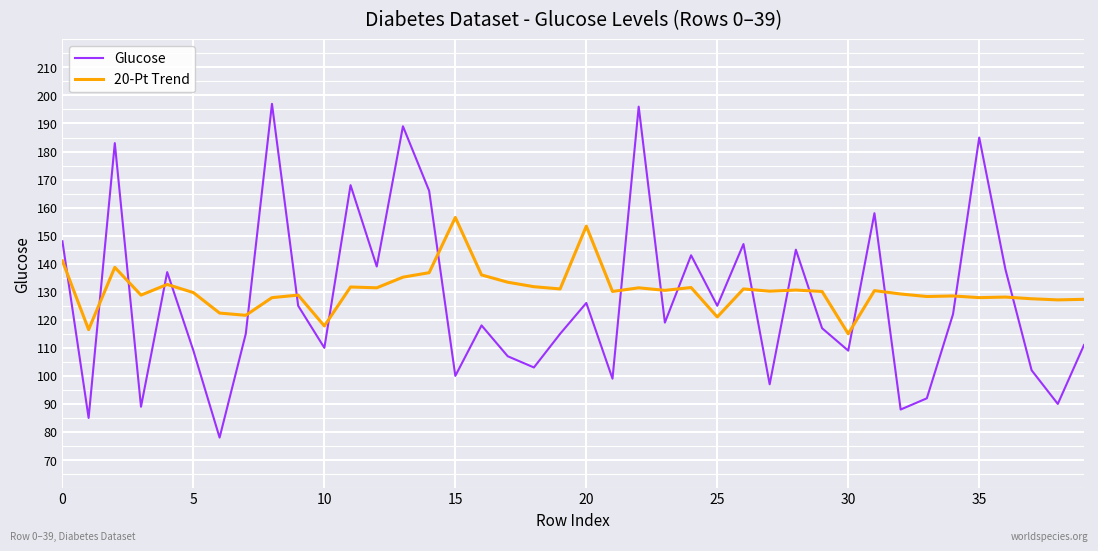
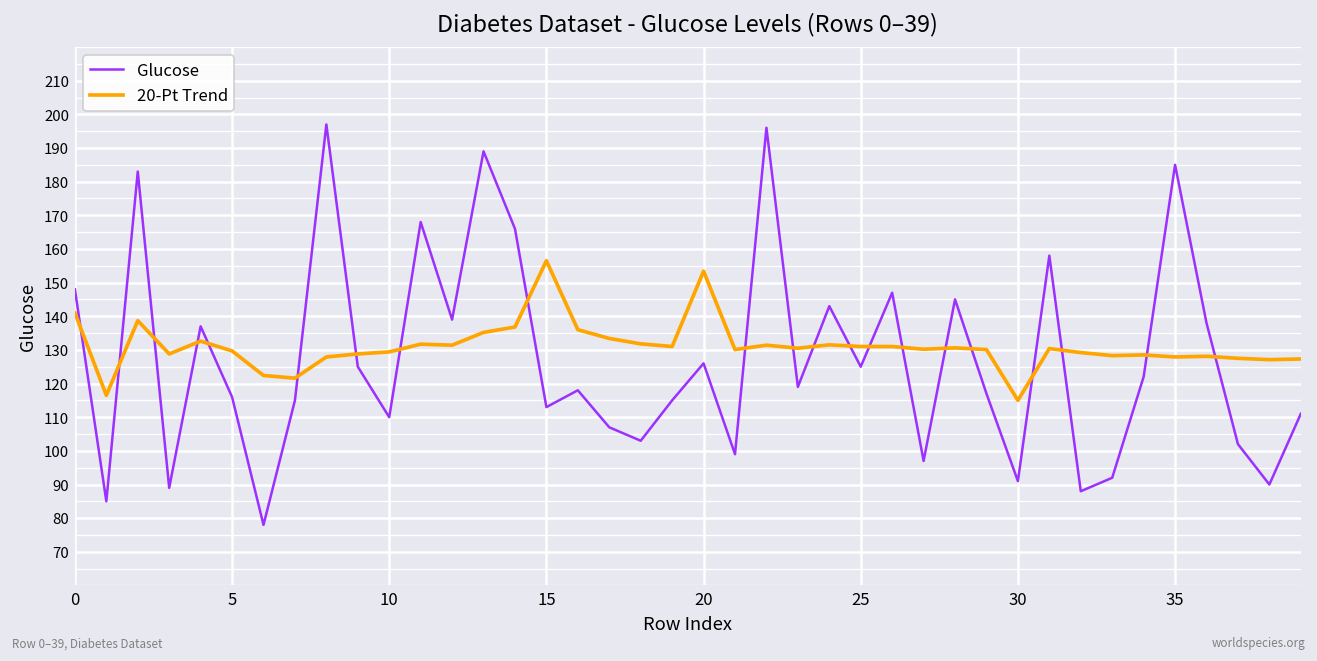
Glucose, 5: 109 -> 116
20-Pt Trend, 10: 118 -> 129
Glucose, 15: 100 -> 113
20-Pt Trend, 25: 121 -> 131
Glucose, 30: 109 -> 91
